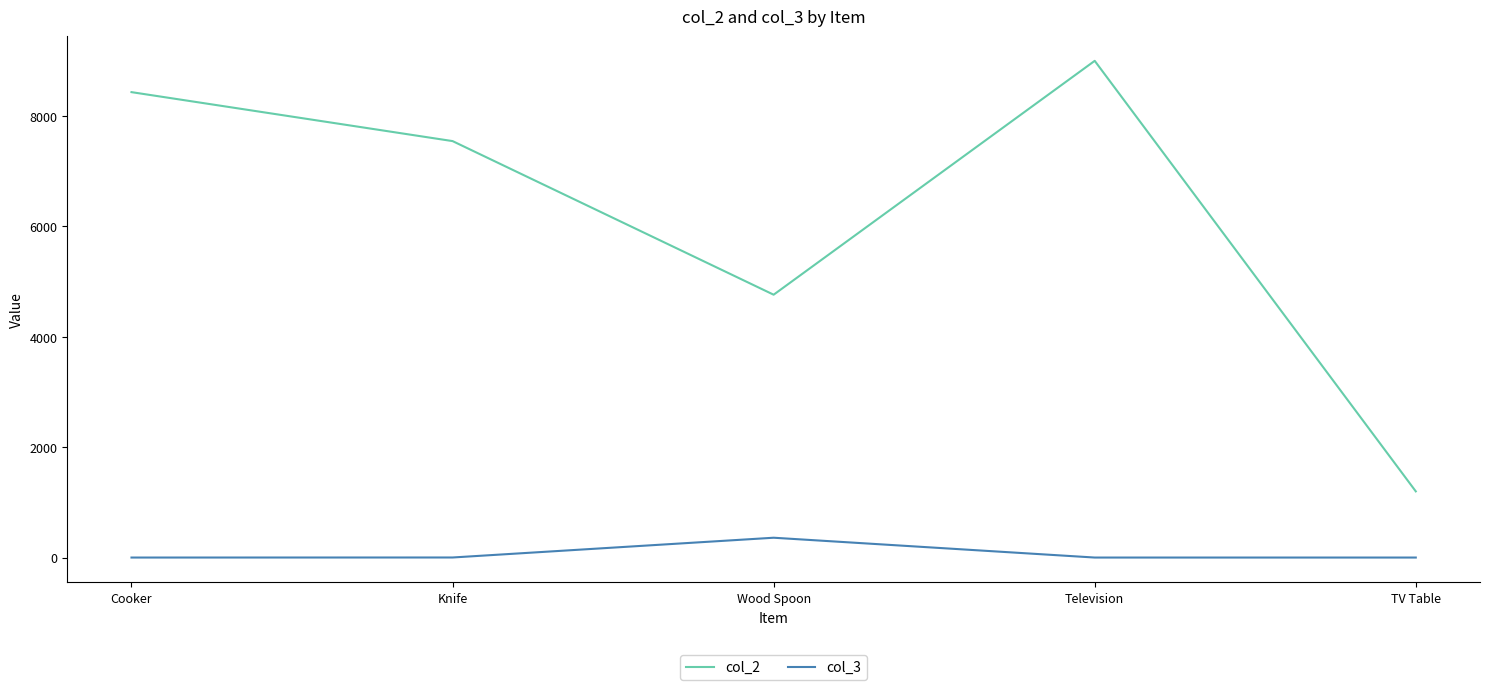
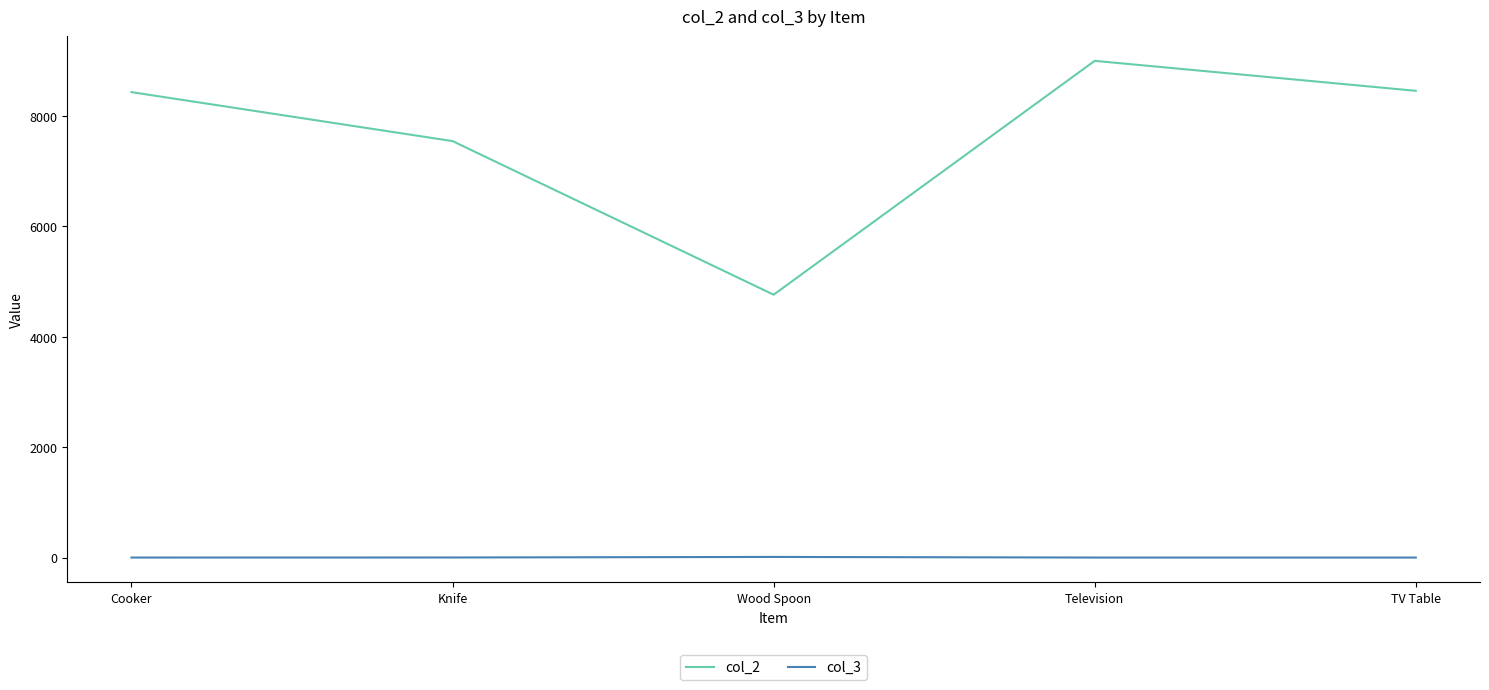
col_3, Wood Spoon: 400 -> 0
col_2, TV Table: 1200 -> 8500
